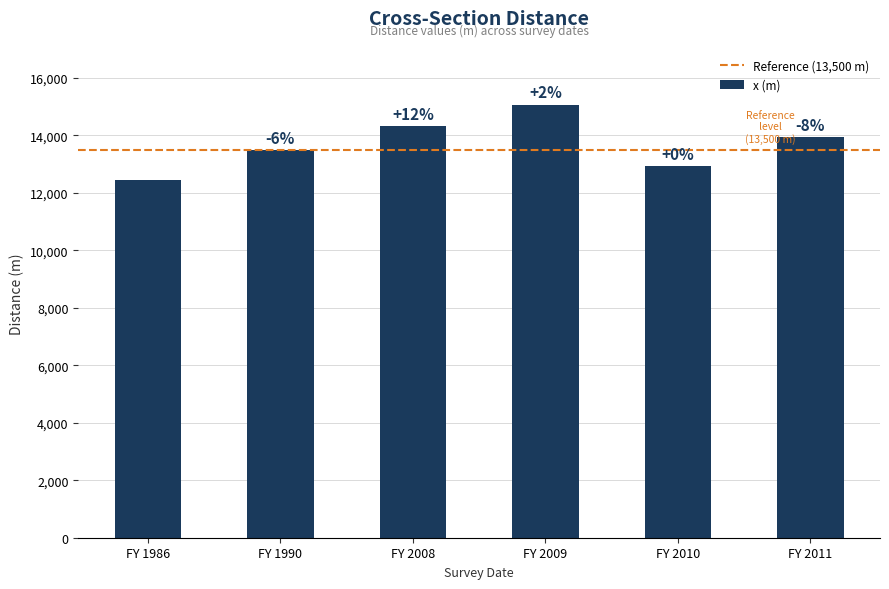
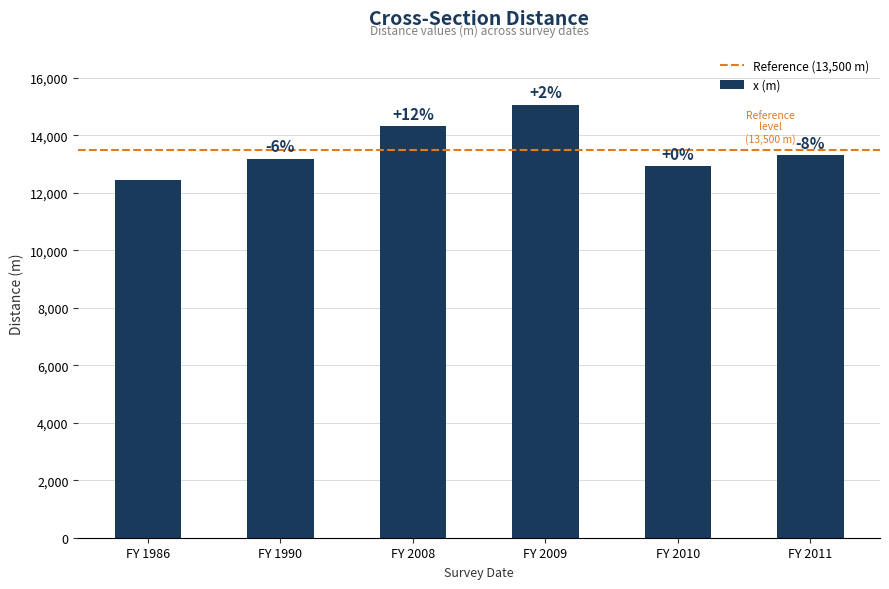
FY 1990: 13,500 -> 13,200
FY 2011: 13,900 -> 13,300
